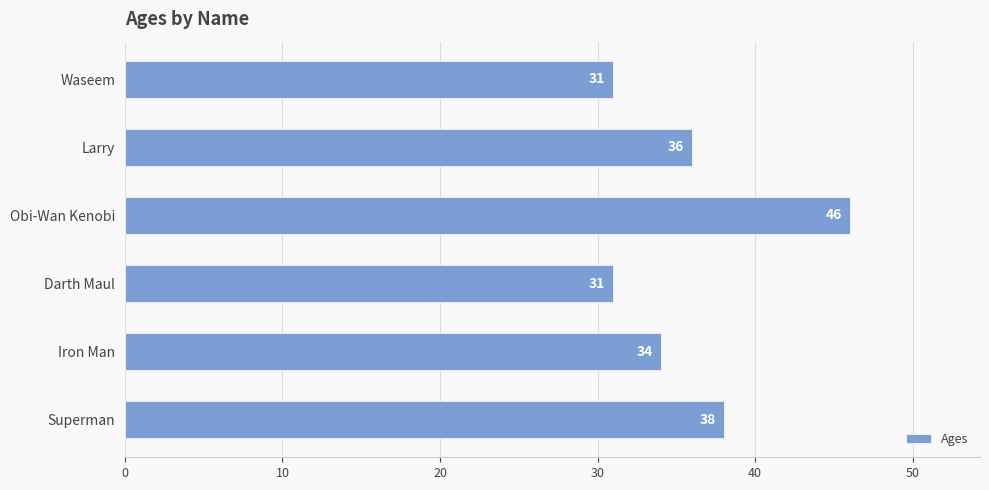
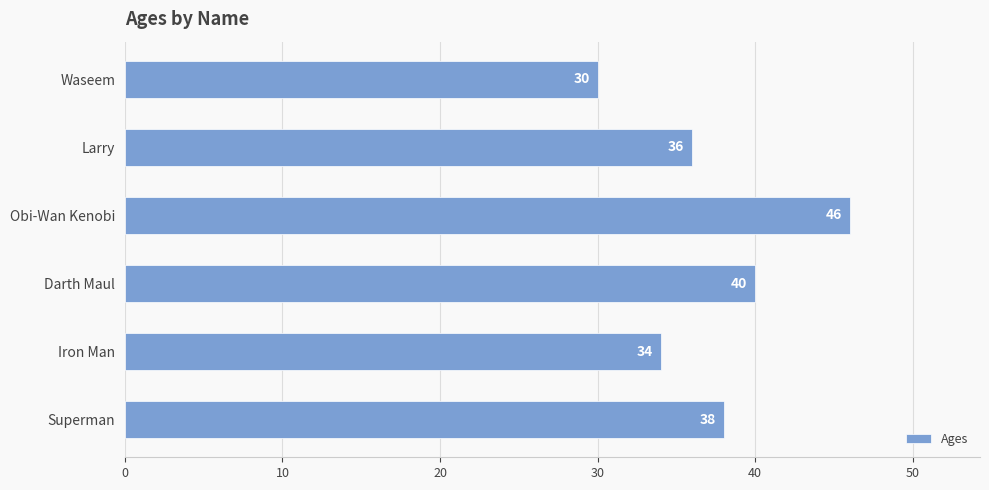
Waseem: 31 -> 30
Darth Maul: 31 -> 40
